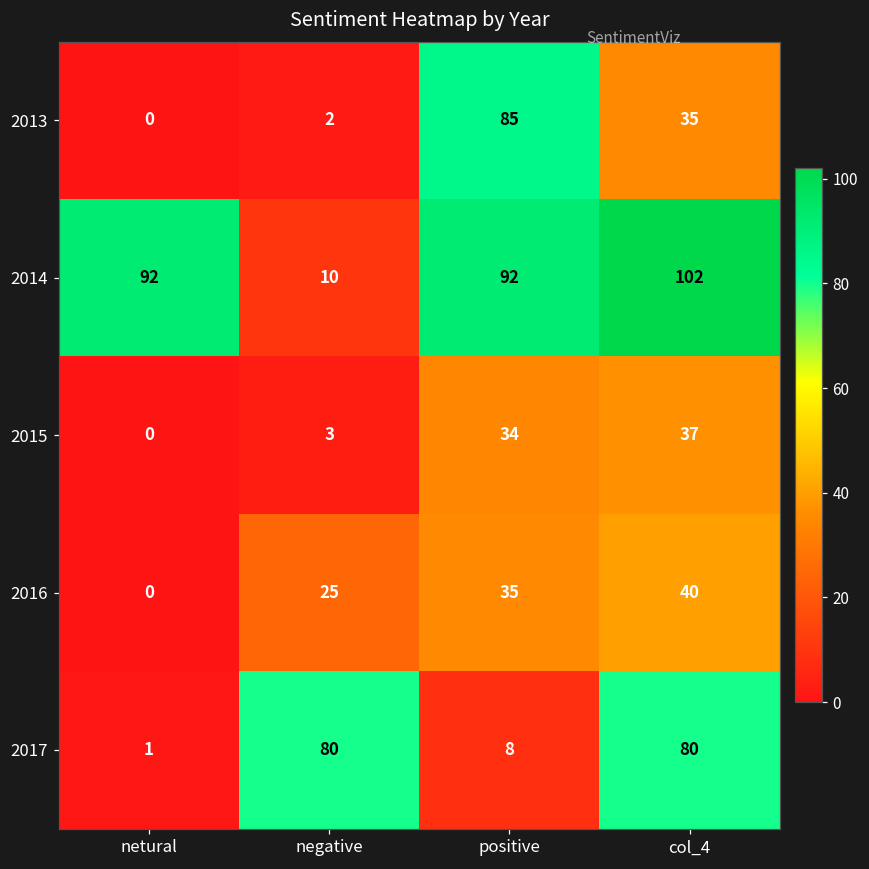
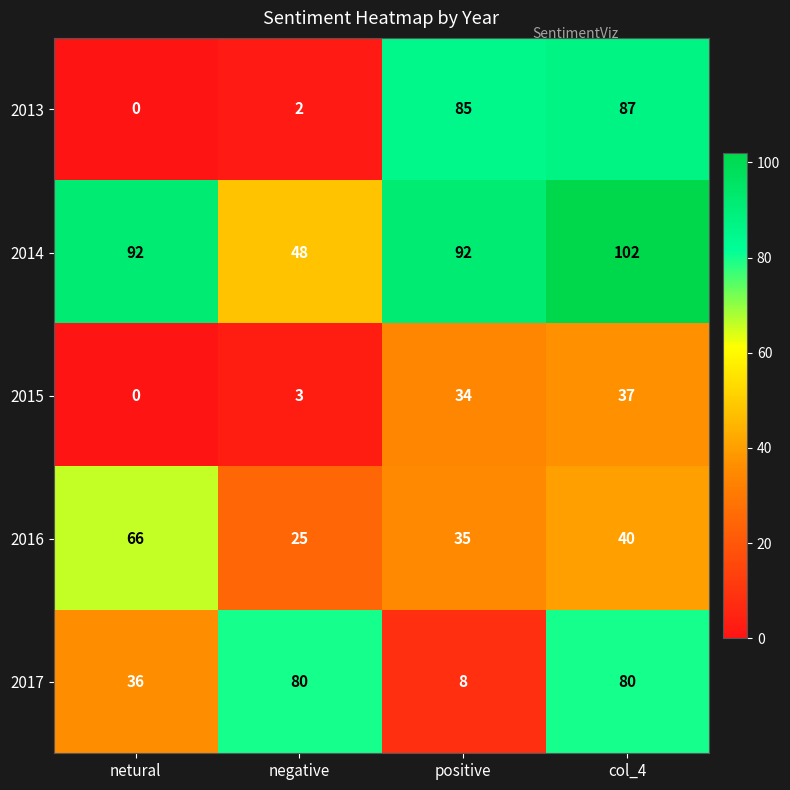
2013, col_4: 35 -> 87
2014, negative: 10 -> 48
2016, netural: 0 -> 66
2017, netural: 1 -> 36
